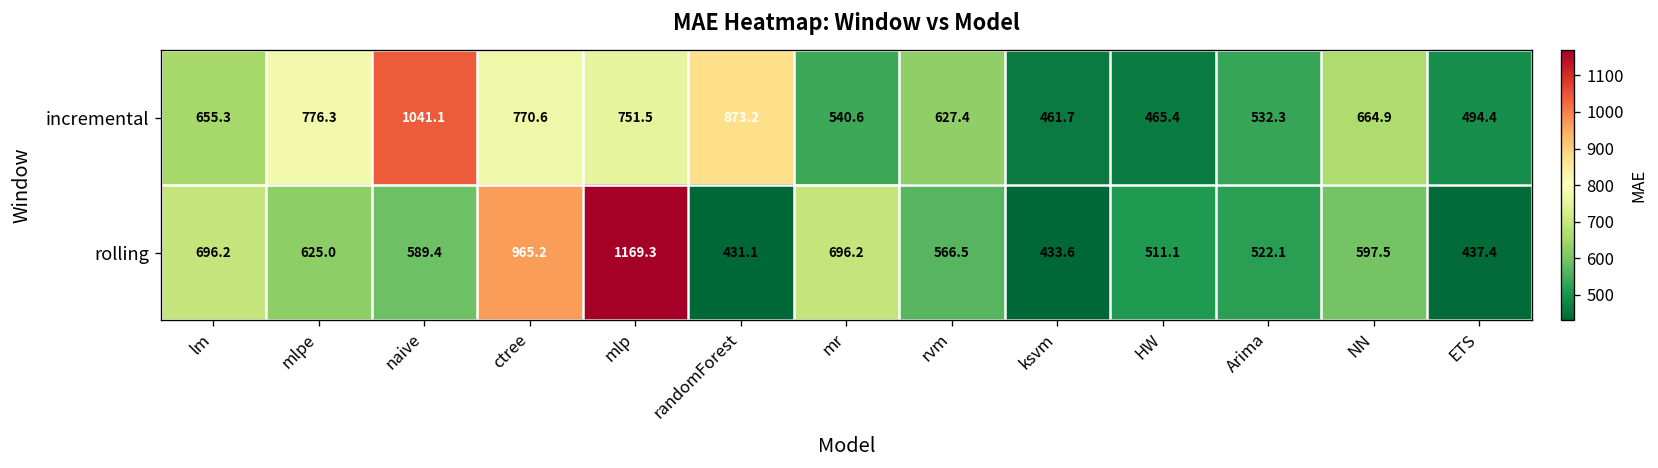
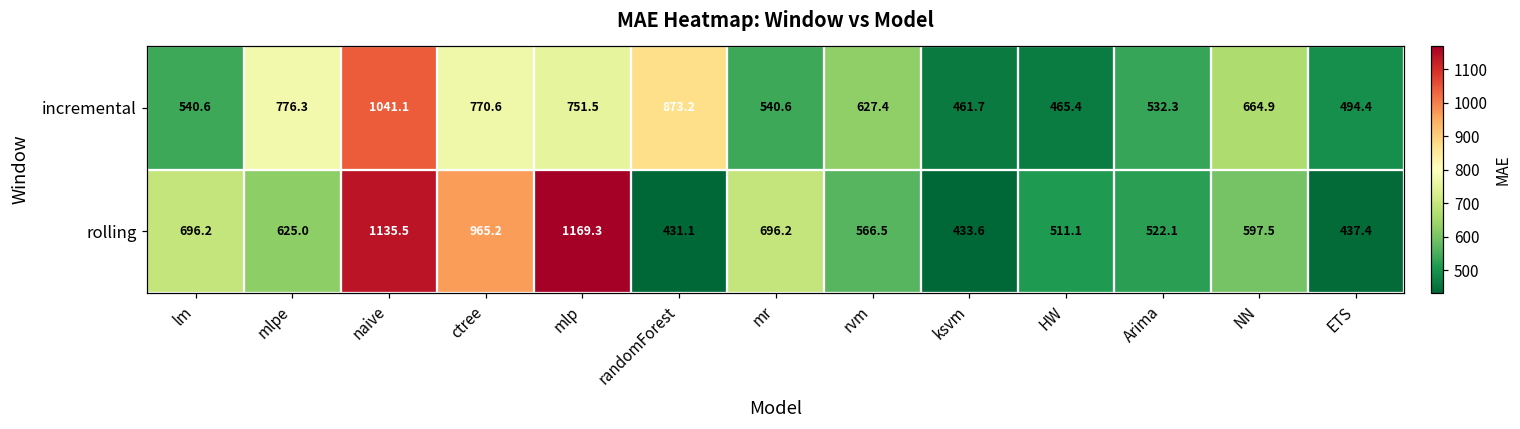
incremental, lm: 655.3 -> 540.6
rolling, naive: 589.4 -> 1135.5
